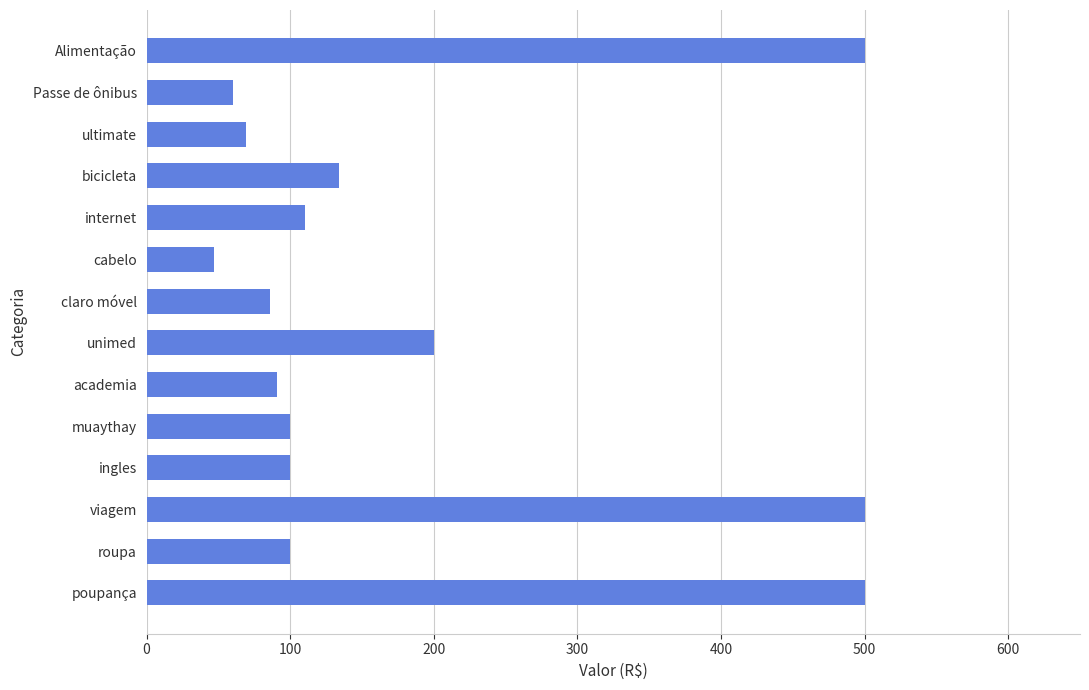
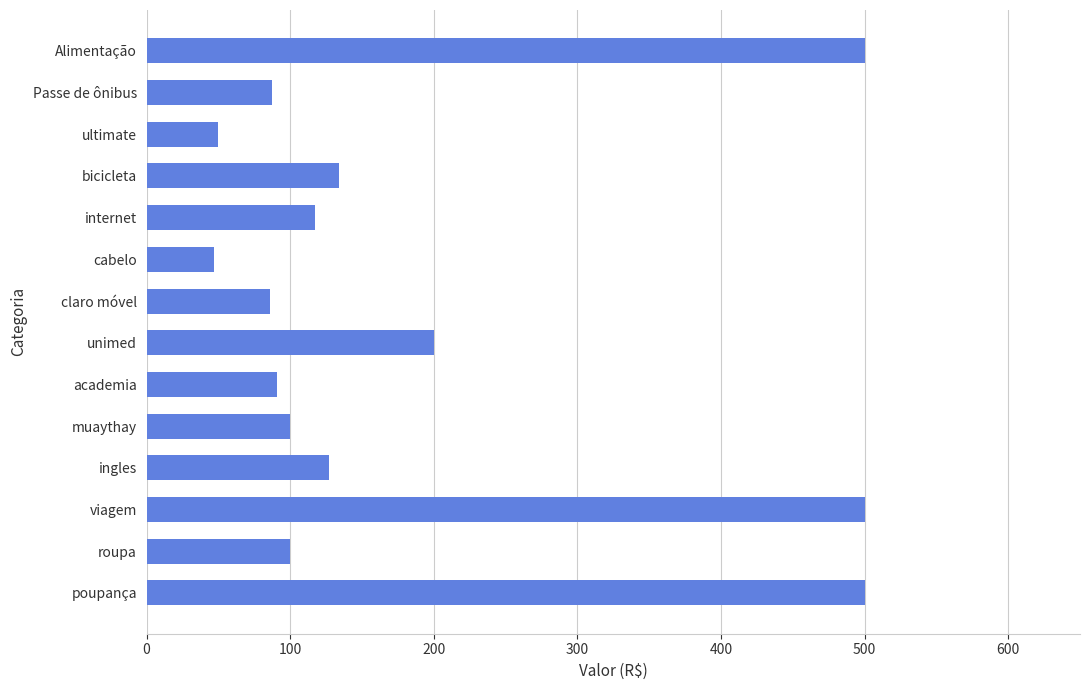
Passe de ônibus: 60 -> 87
ultimate: 69 -> 50
internet: 110 -> 117
ingles: 100 -> 127
